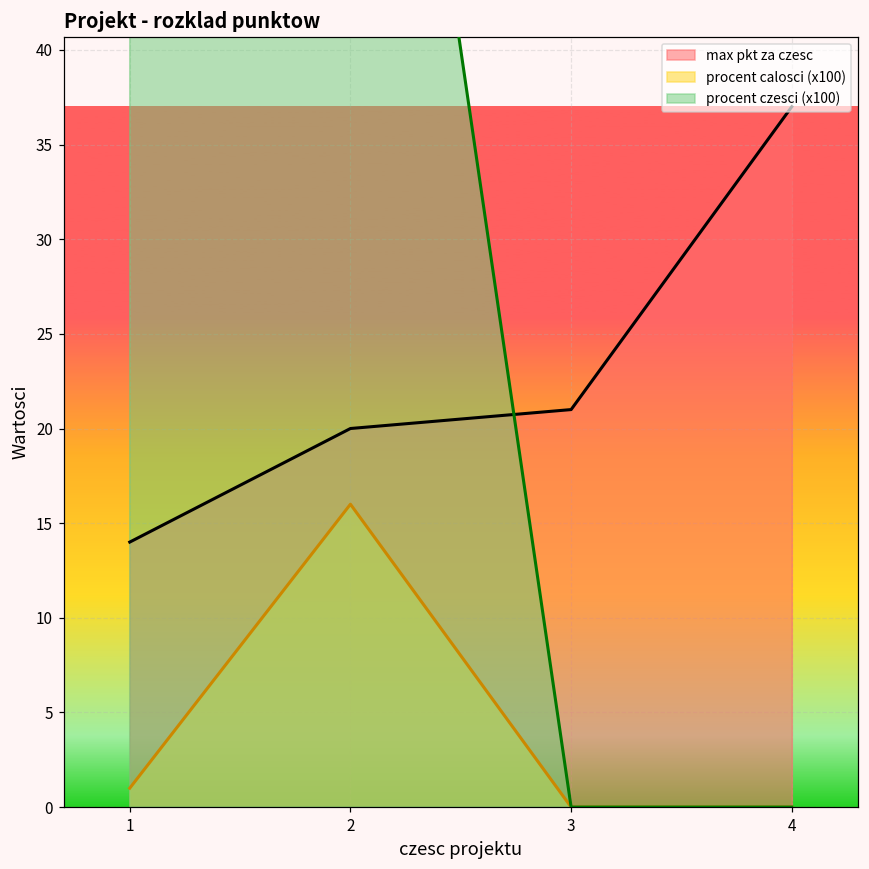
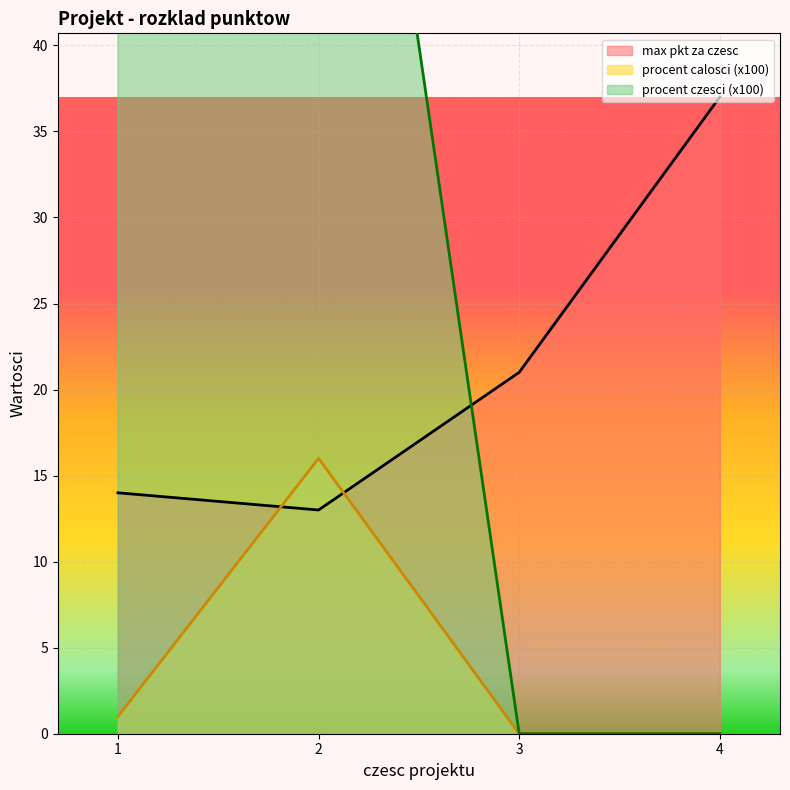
max pkt za czesc, 2: 20 -> 13
